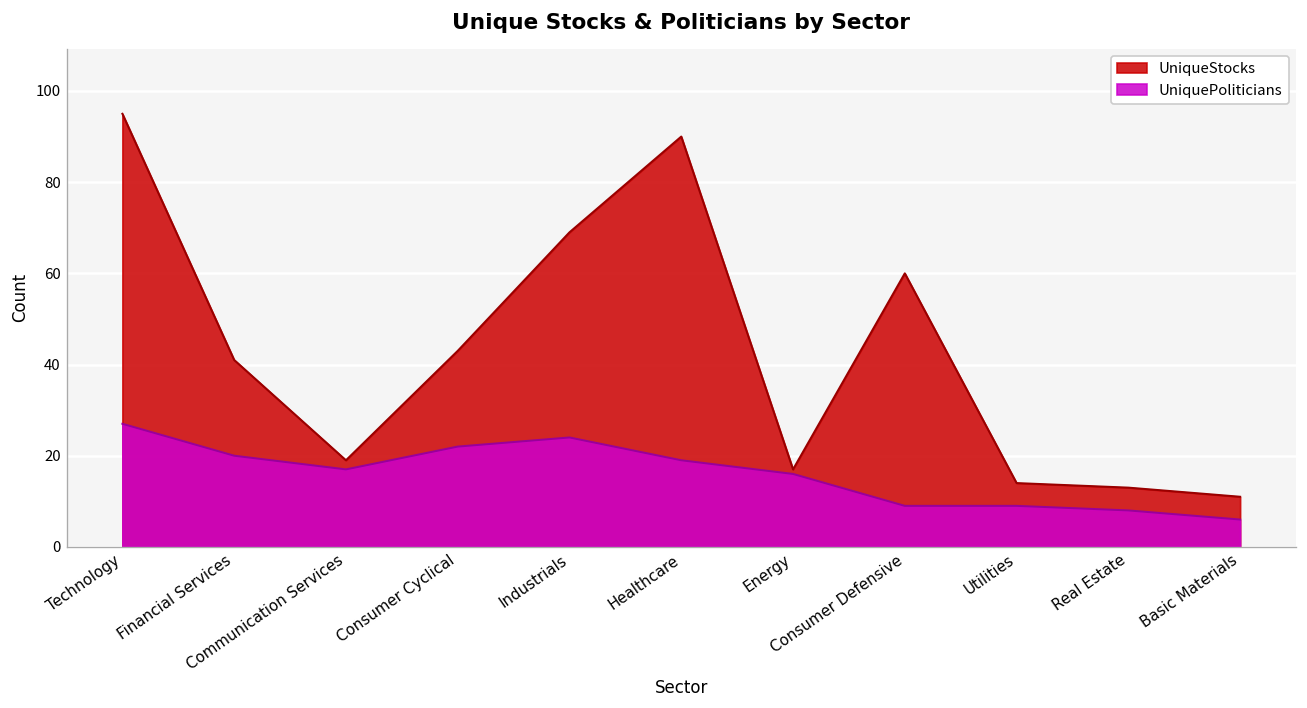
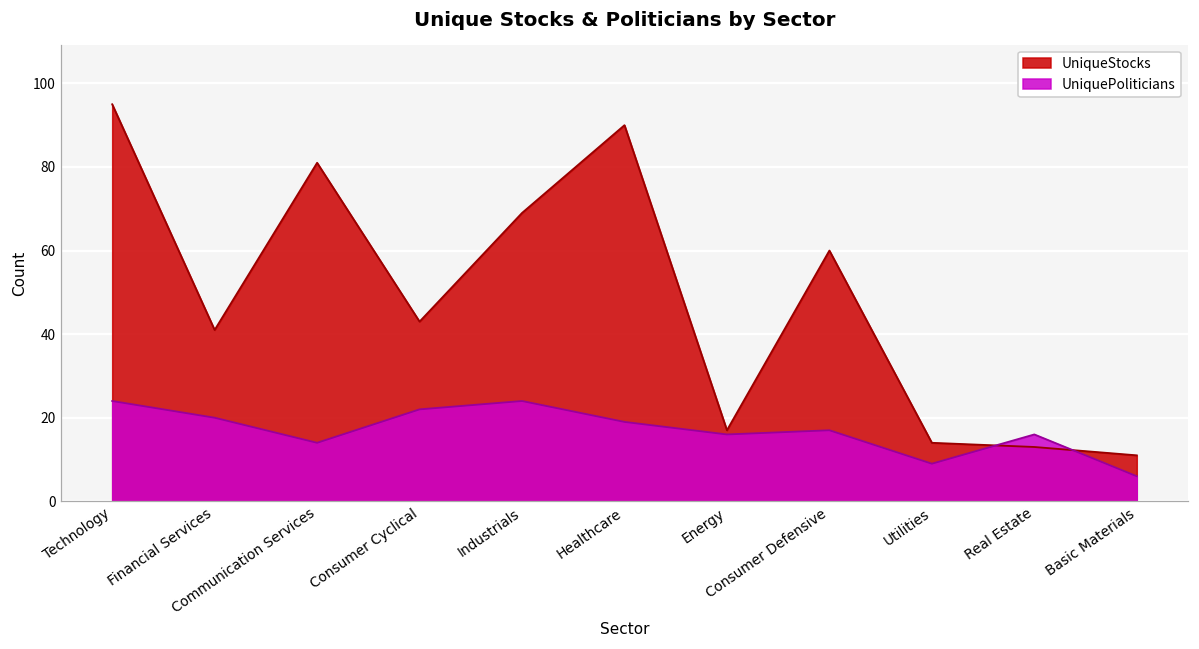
UniquePoliticians, Technology: 27 -> 24
UniqueStocks, Communication Services: 19 -> 81
UniquePoliticians, Communication Services: 17 -> 14
UniquePoliticians, Consumer Defensive: 9 -> 17
UniquePoliticians, Real Estate: 8 -> 16
